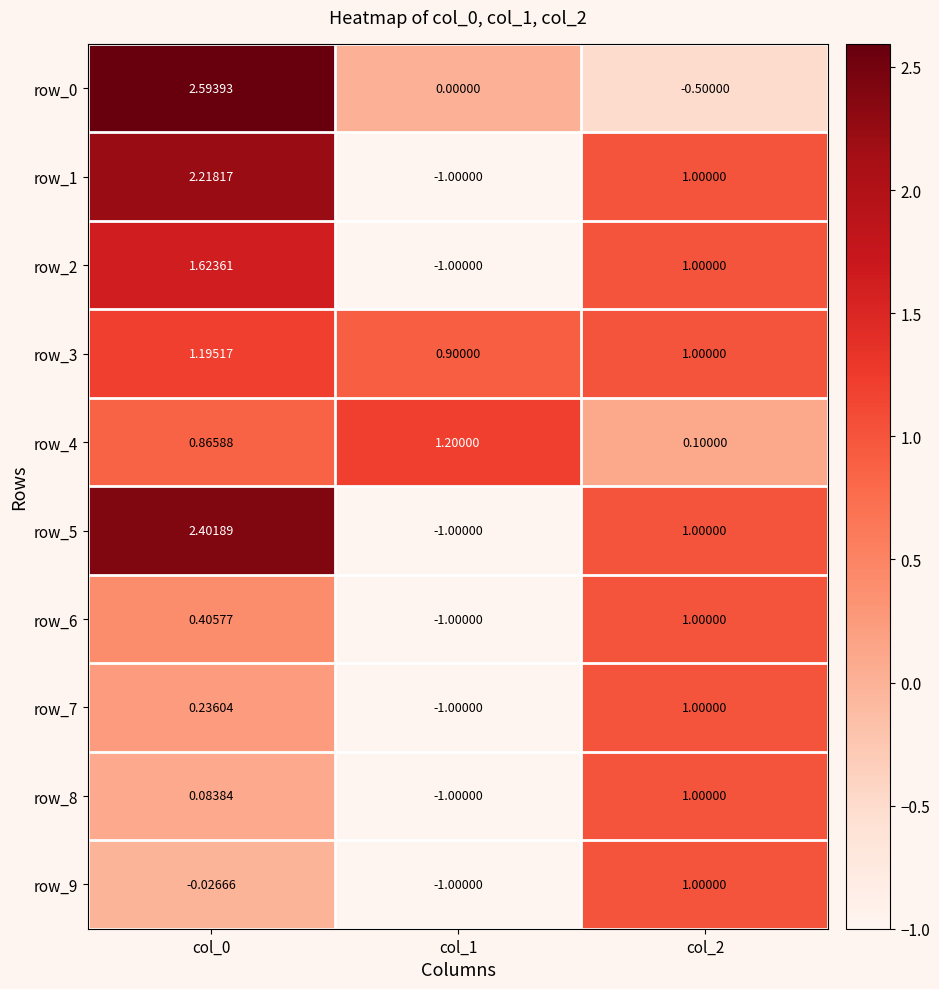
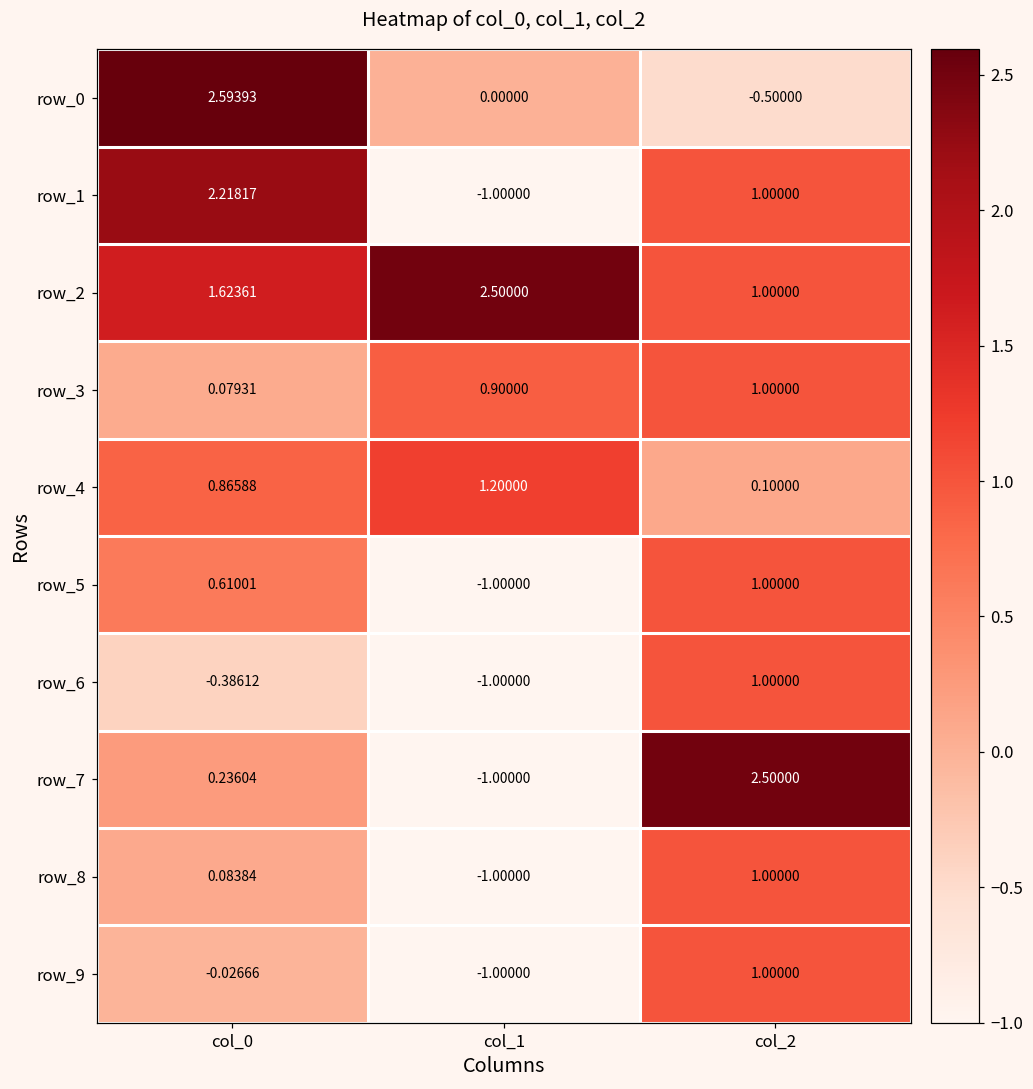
row_2, col_1: -1.00000 -> 2.50000
row_3, col_0: 1.19517 -> 0.07931
row_5, col_0: 2.40189 -> 0.61001
row_6, col_0: 0.40577 -> -0.38612
row_7, col_2: 1.00000 -> 2.50000
